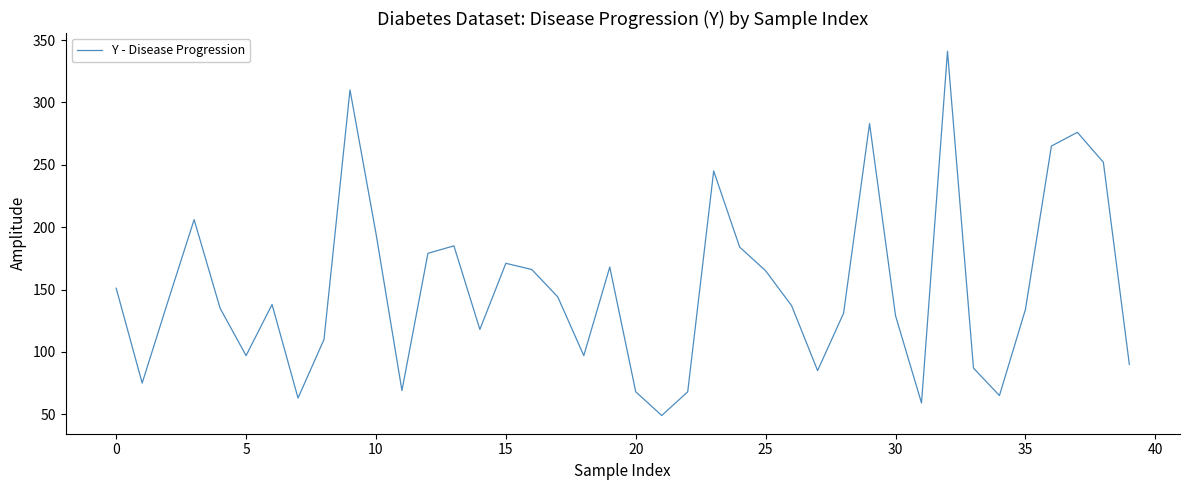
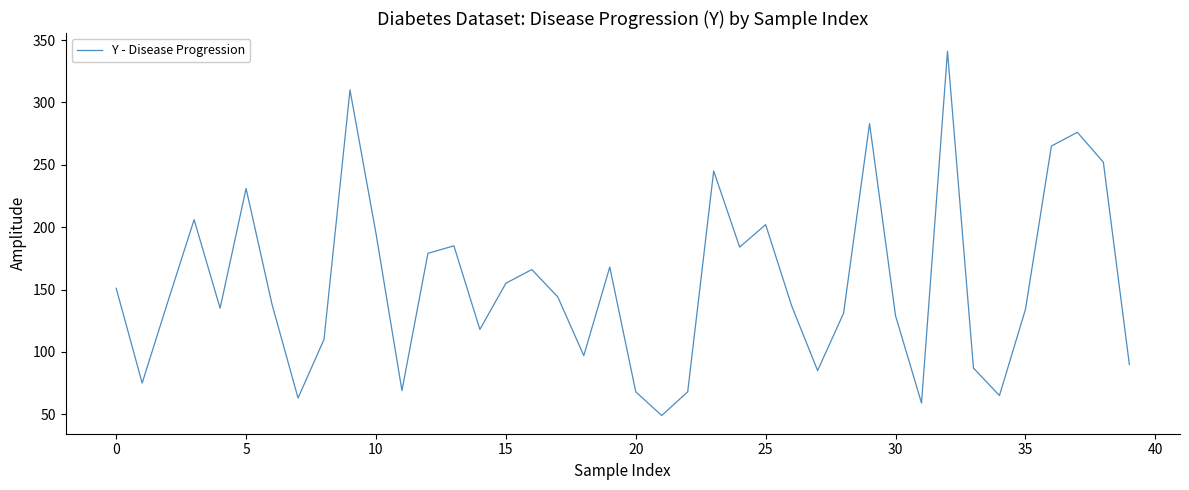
5: 97 -> 231
15: 171 -> 155
25: 165 -> 202
